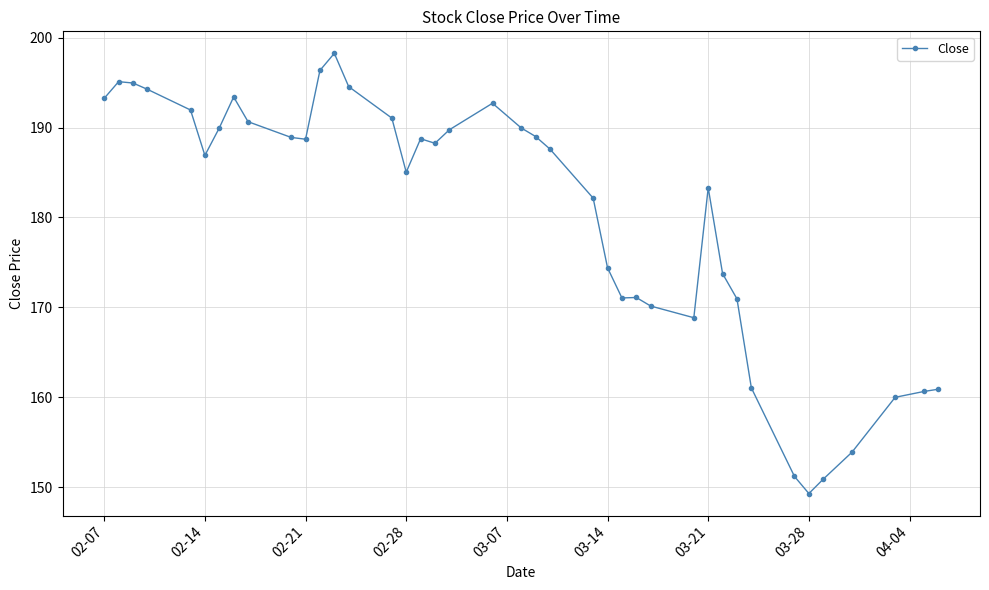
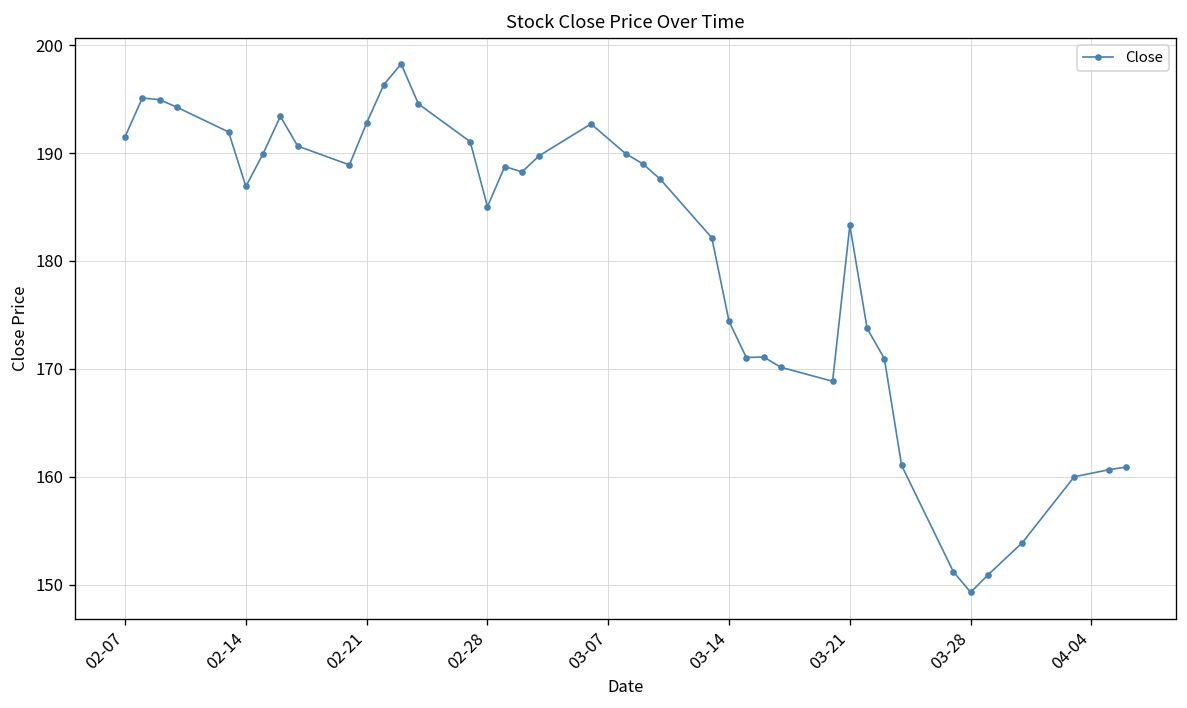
02-07: 193 -> 192
02-21: 189 -> 193
